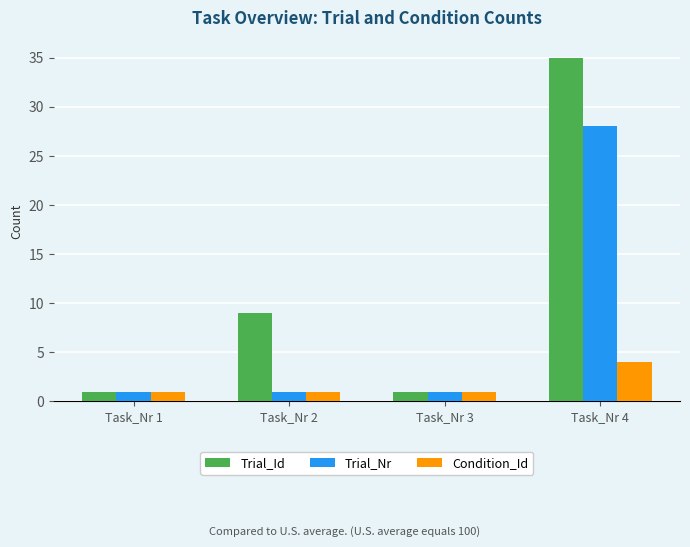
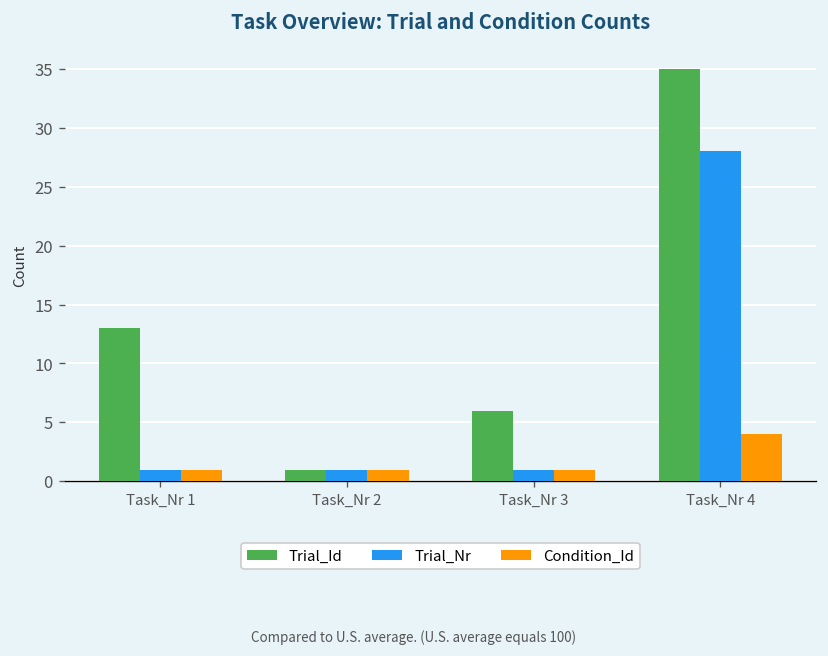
Trial_Id, Task_Nr 1: 1 -> 13
Trial_Id, Task_Nr 2: 9 -> 1
Trial_Id, Task_Nr 3: 1 -> 6
